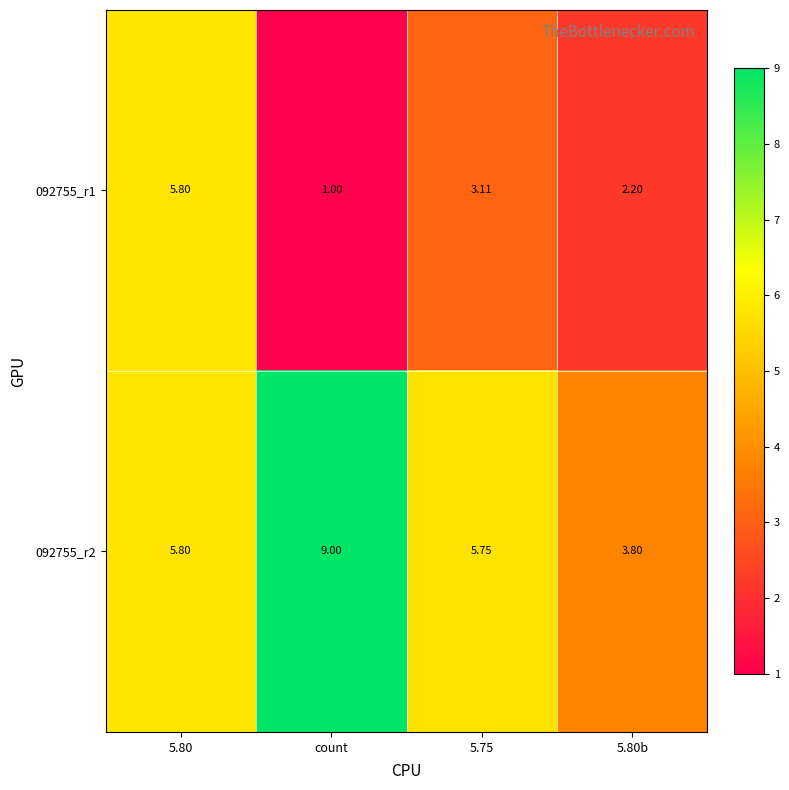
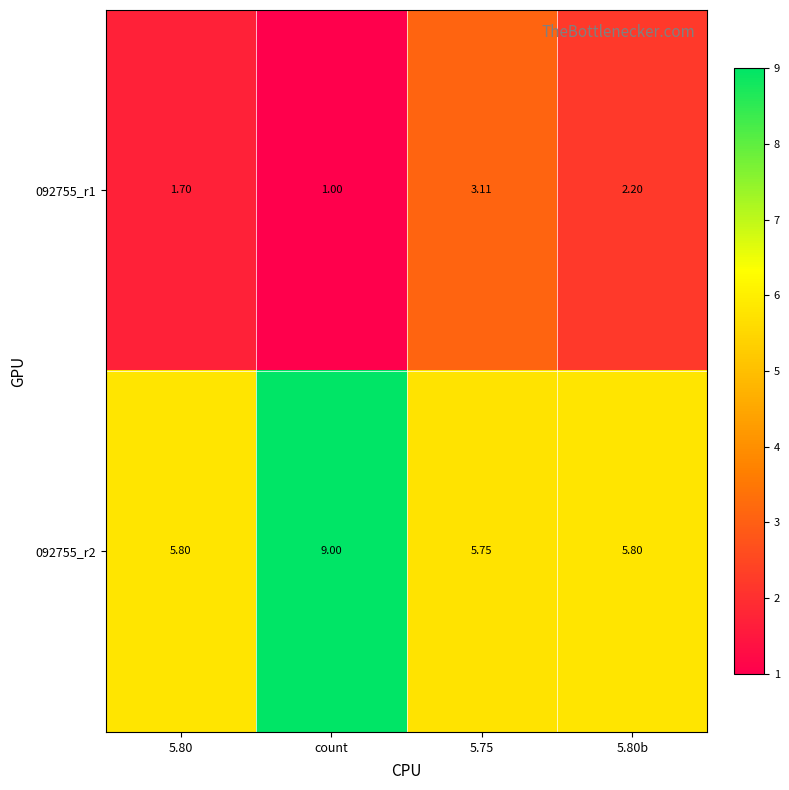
092755_r1, 5.80: 5.80 -> 1.70
092755_r2, 5.80b: 3.80 -> 5.80
